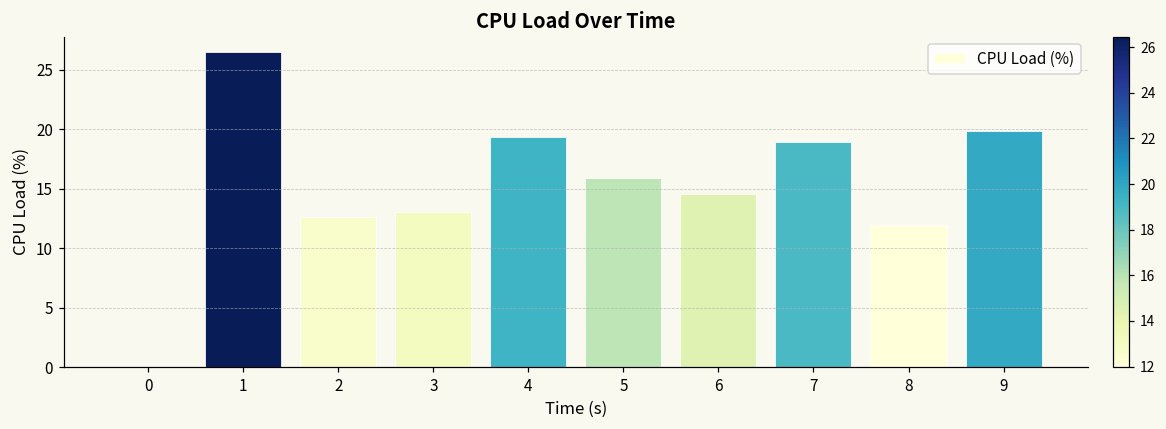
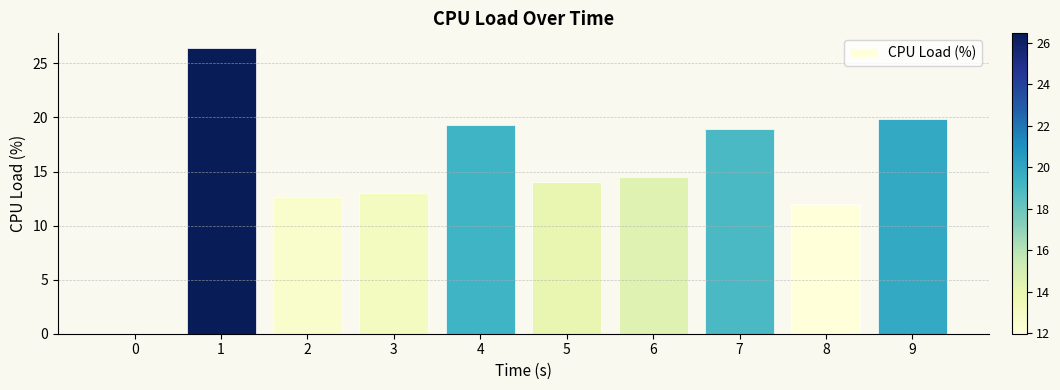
5: 15.9 -> 14.0
